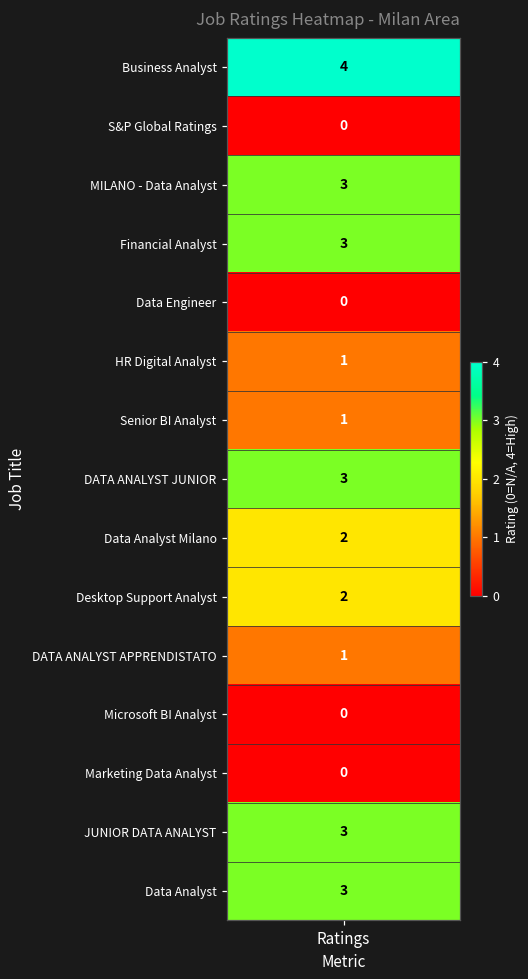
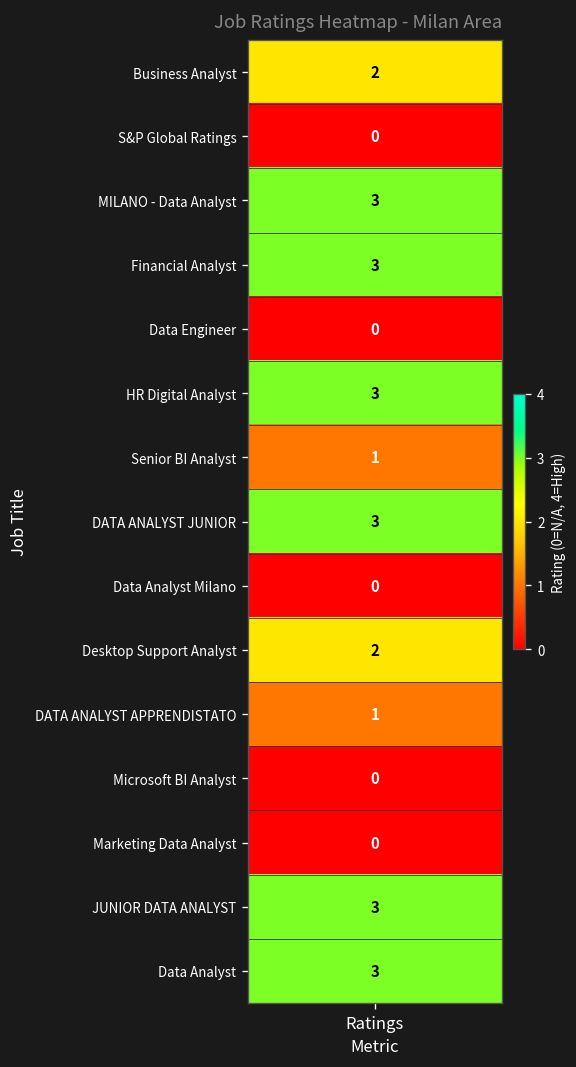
Business Analyst, Ratings: 4 -> 2
HR Digital Analyst, Ratings: 1 -> 3
Data Analyst Milano, Ratings: 2 -> 0
